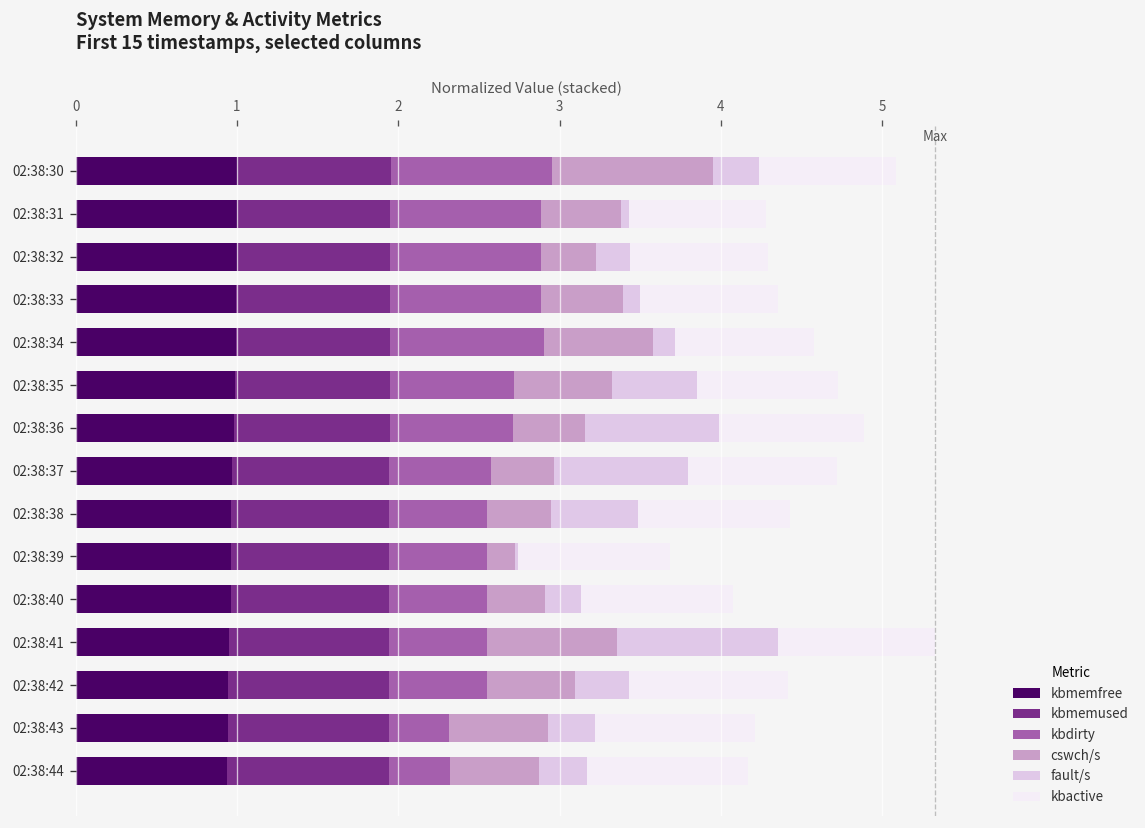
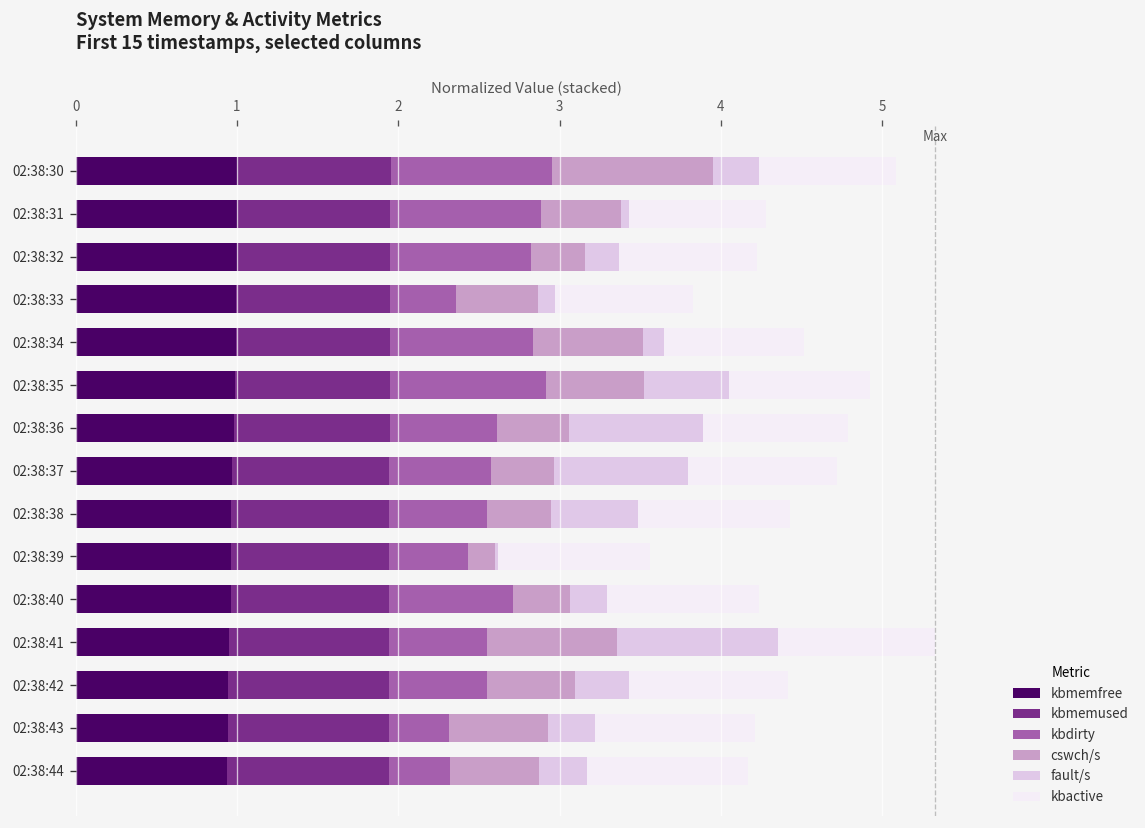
kbdirty, 02:38:32: 0.93 -> 0.87
kbdirty, 02:38:33: 0.93 -> 0.41
kbdirty, 02:38:34: 0.95 -> 0.89
kbdirty, 02:38:35: 0.77 -> 0.97
kbdirty, 02:38:36: 0.76 -> 0.66
kbdirty, 02:38:39: 0.61 -> 0.49
kbdirty, 02:38:40: 0.61 -> 0.76
